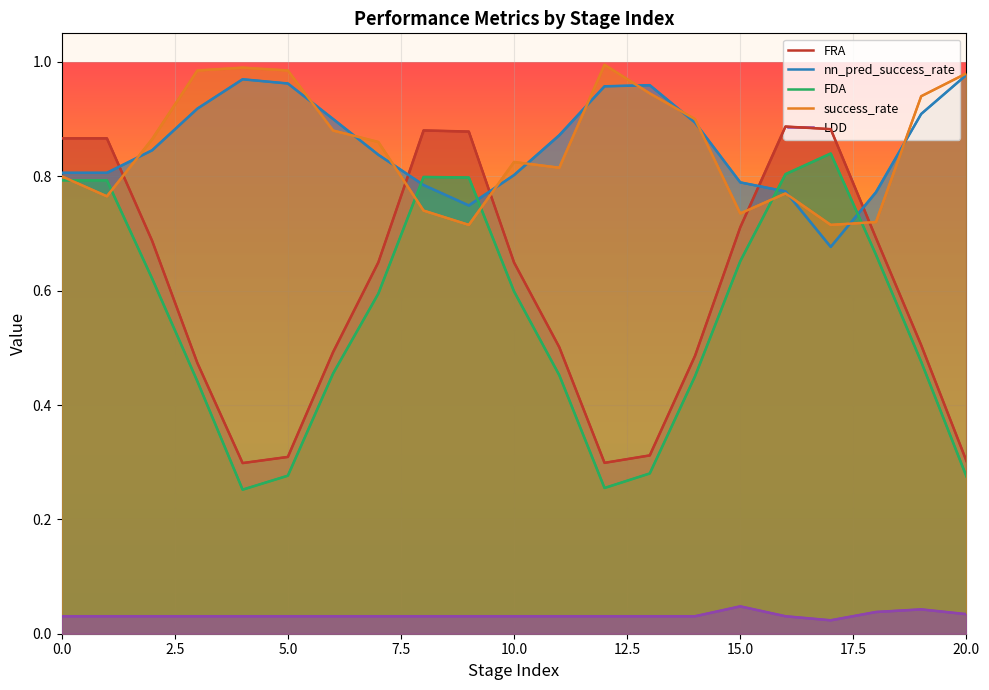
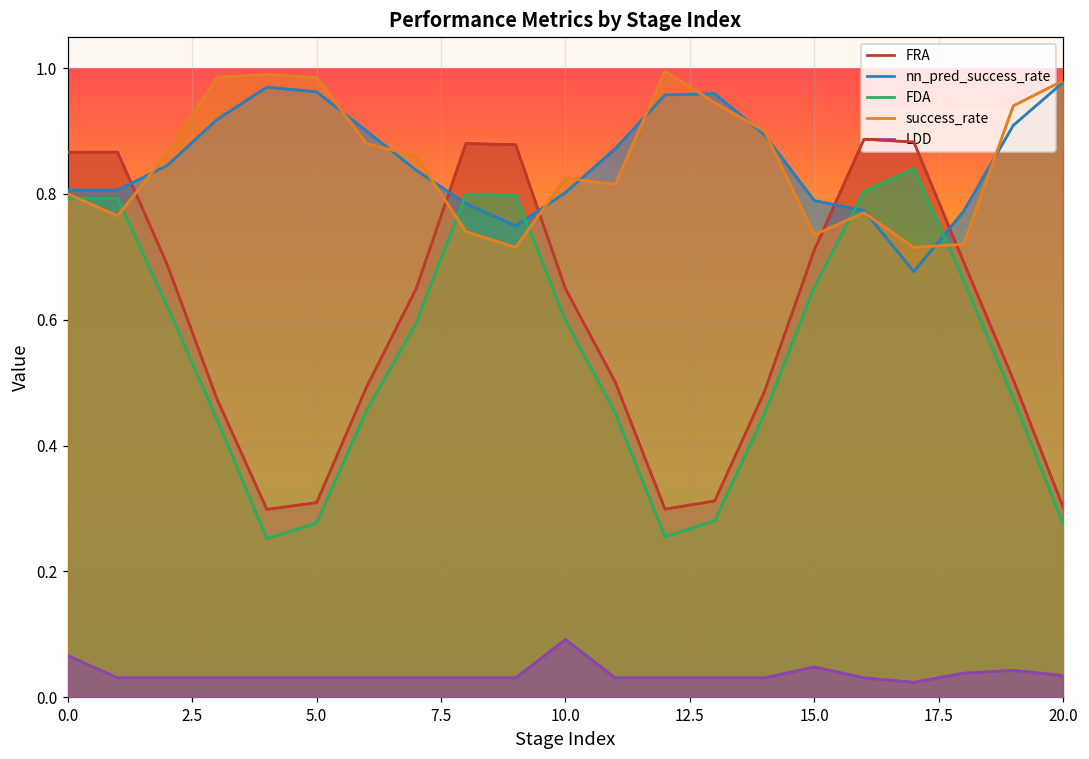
LDD, 0.0: 0.03 -> 0.07
LDD, 10.0: 0.03 -> 0.09
